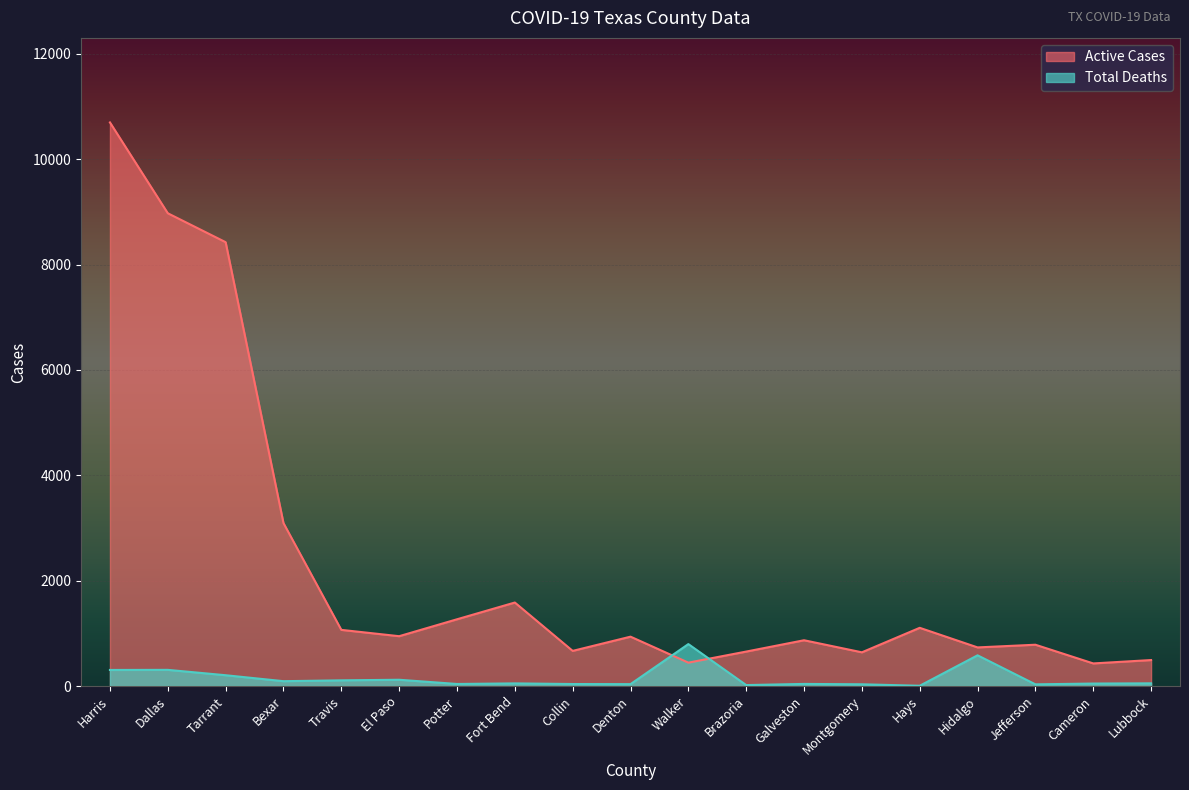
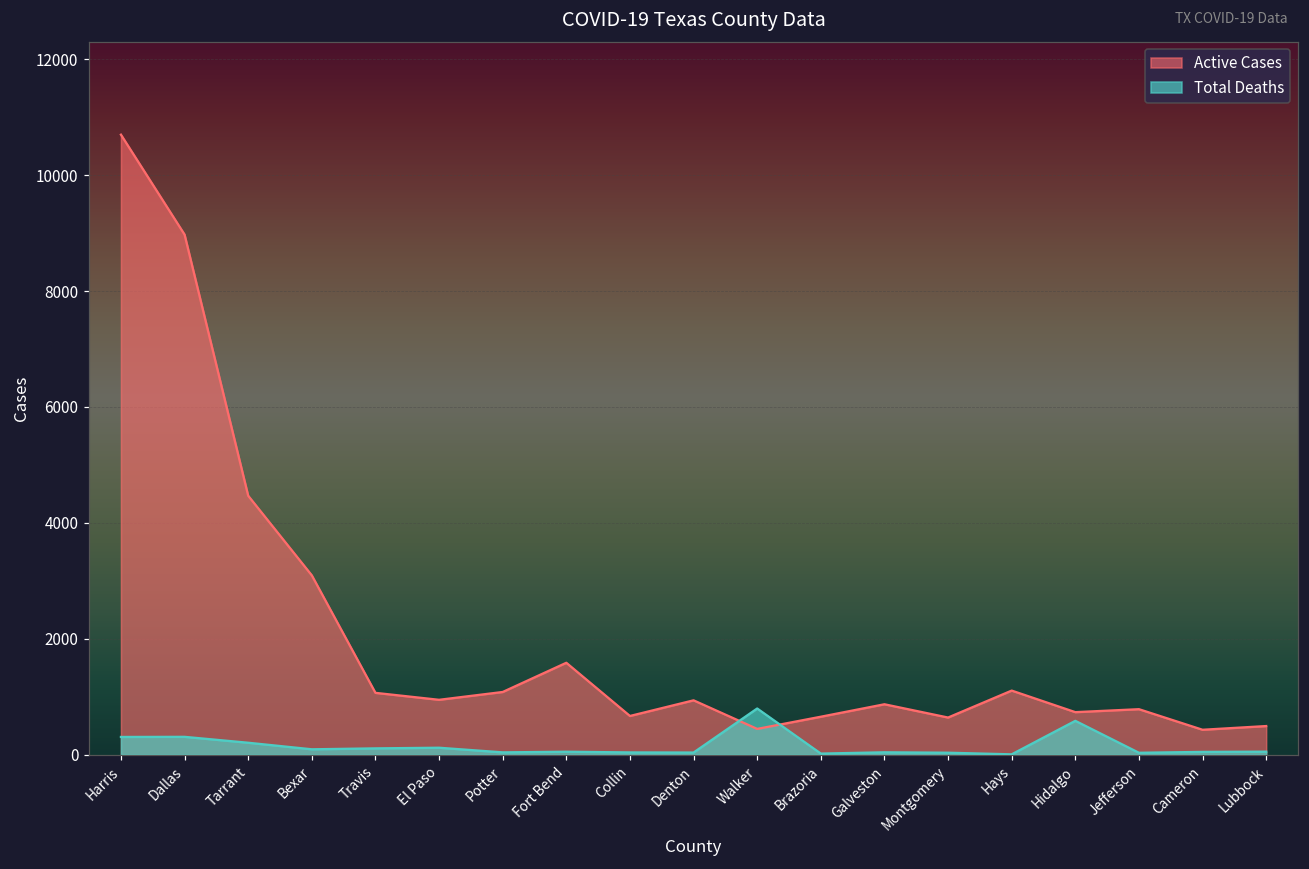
Active Cases, Tarrant: 8400 -> 4500
Active Cases, Potter: 1300 -> 1100
